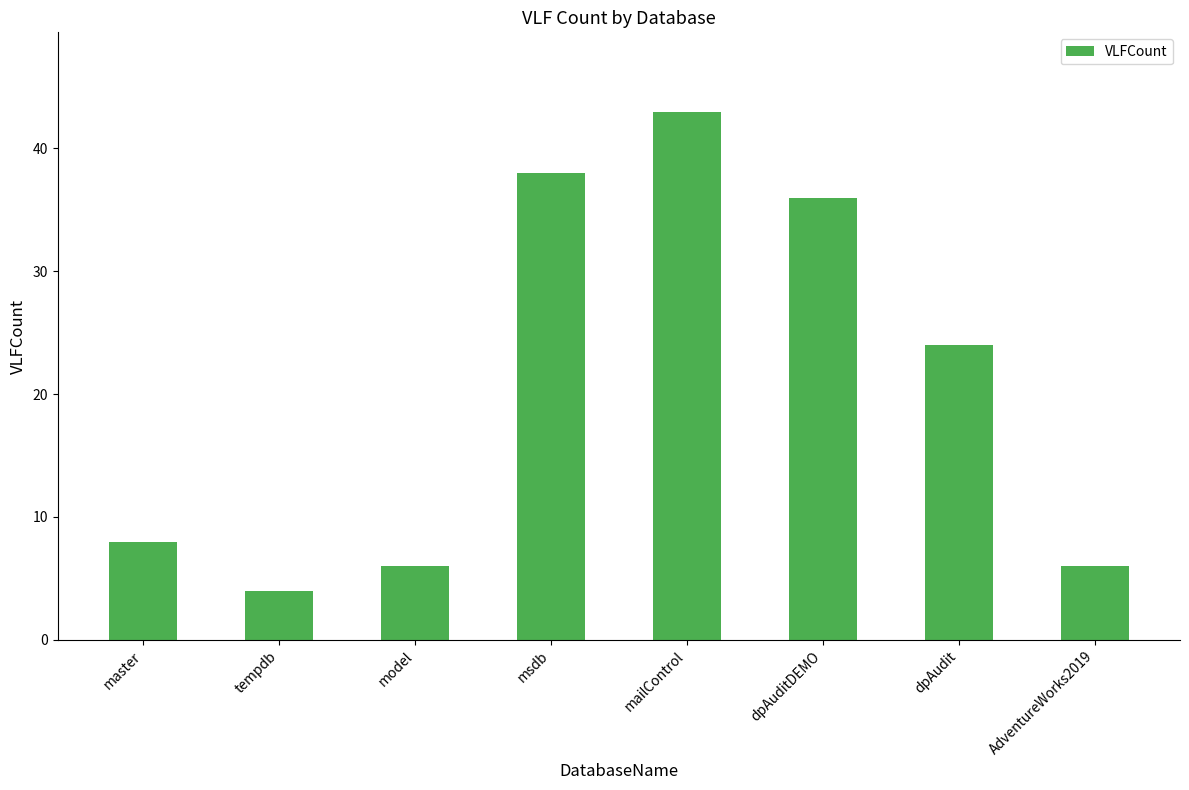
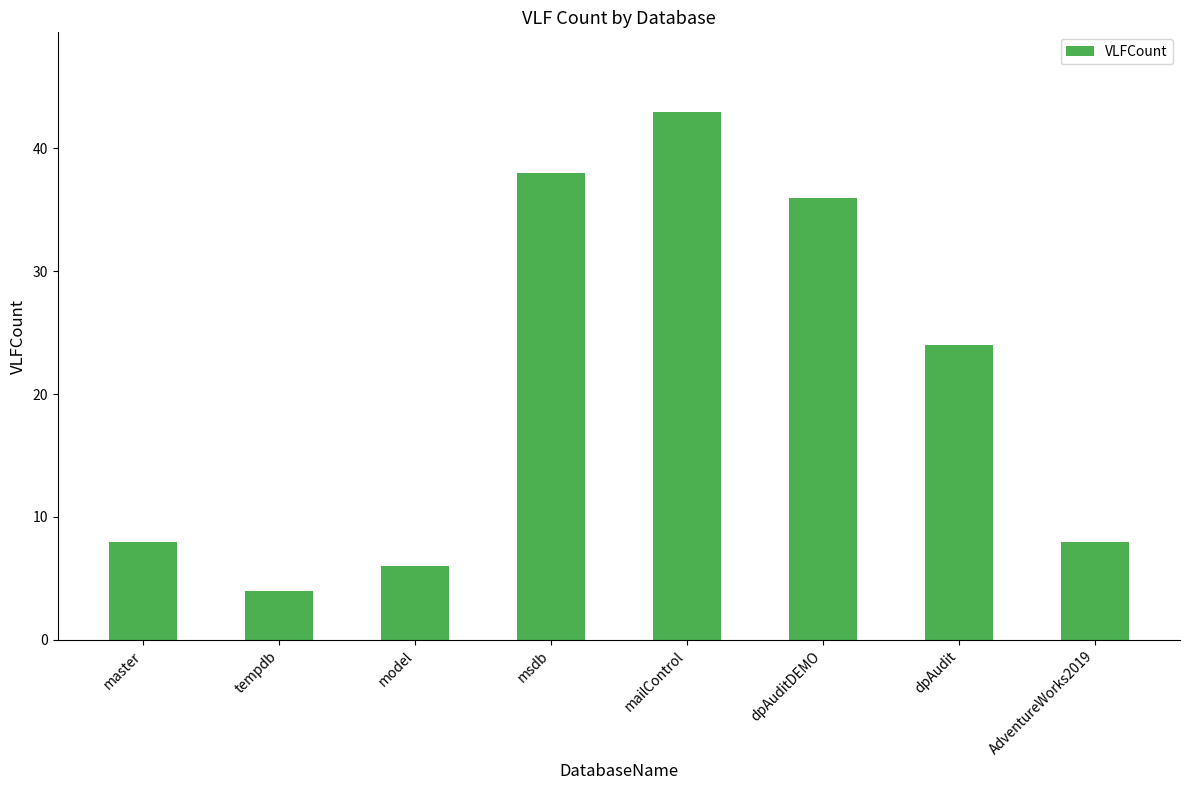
AdventureWorks2019: 6 -> 8
